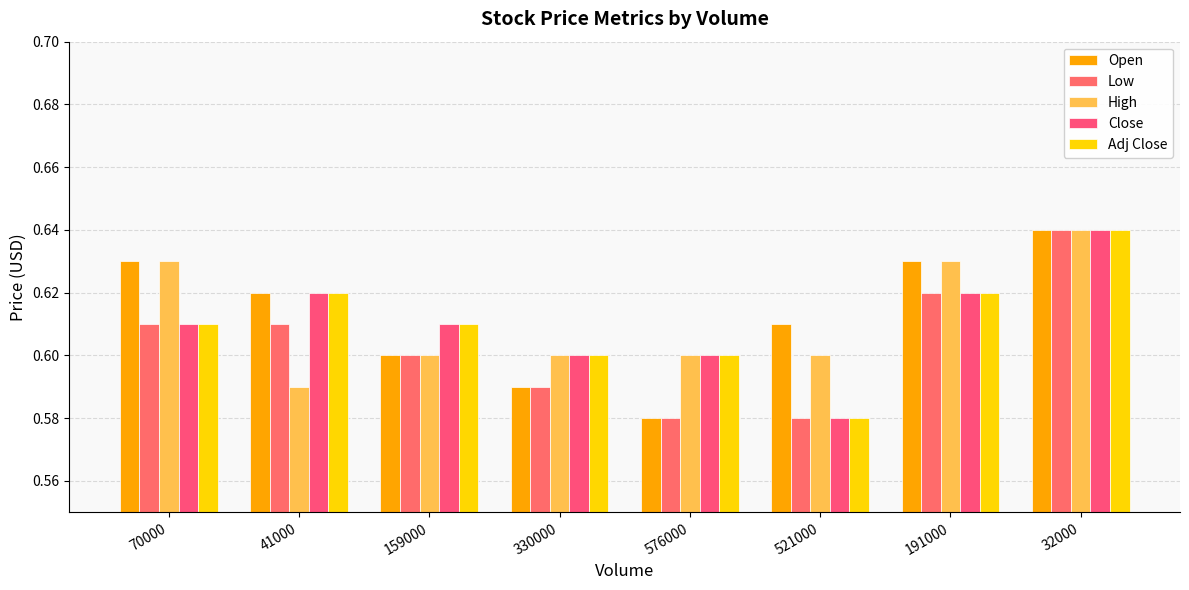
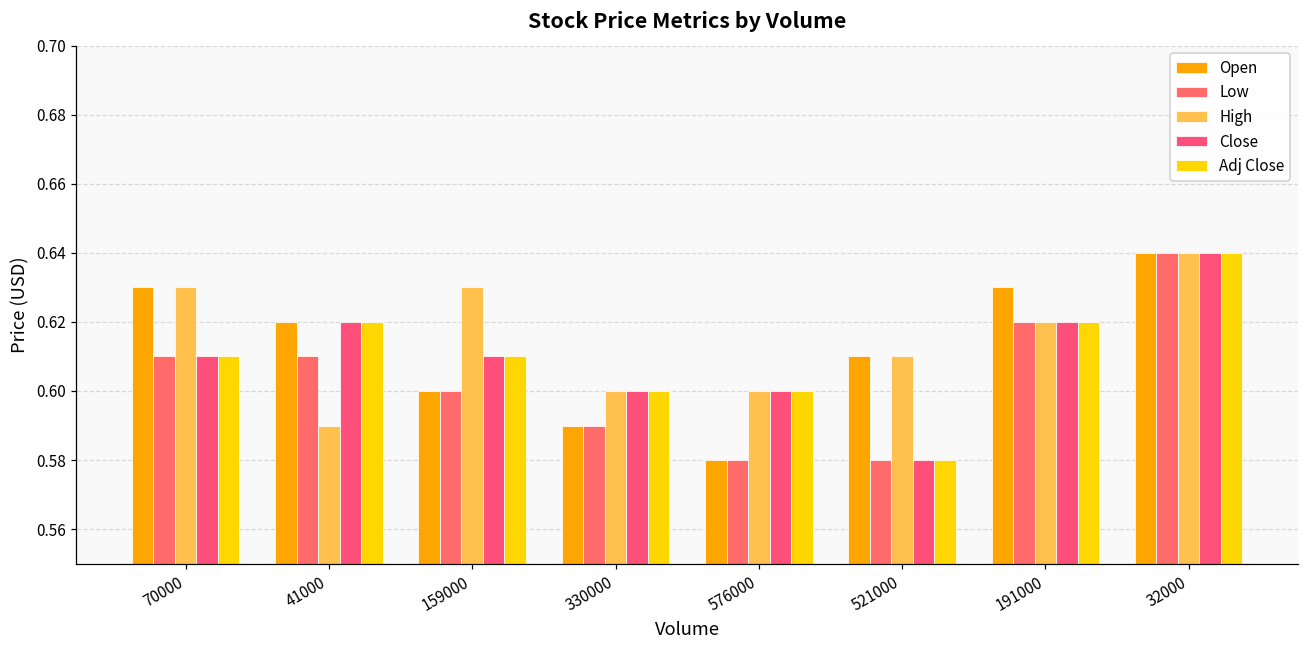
High, 159000: 0.60 -> 0.63
High, 521000: 0.60 -> 0.61
High, 191000: 0.63 -> 0.62
